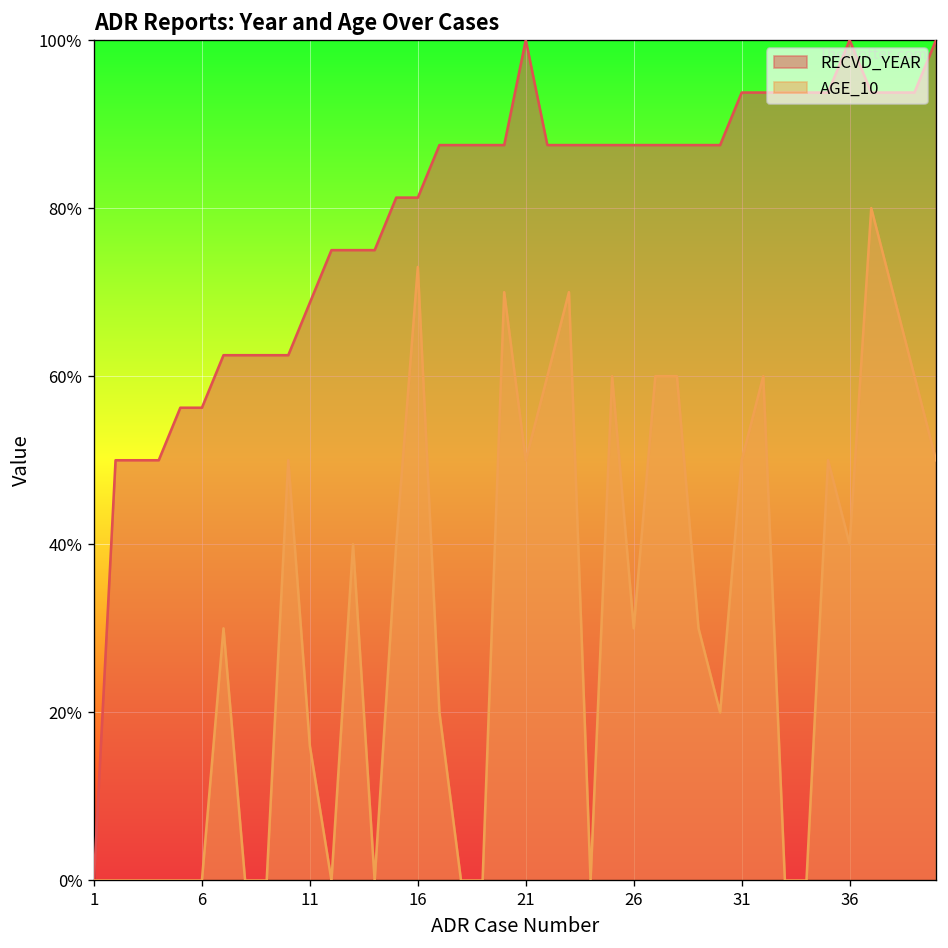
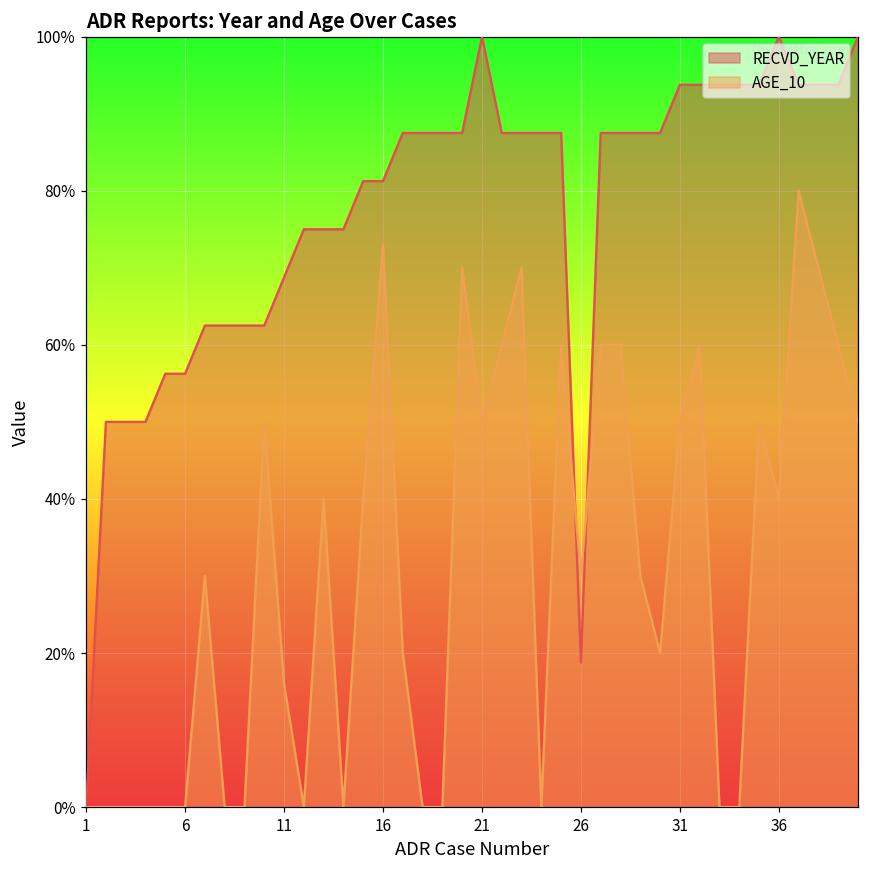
RECVD_YEAR, 26: 88% -> 19%
